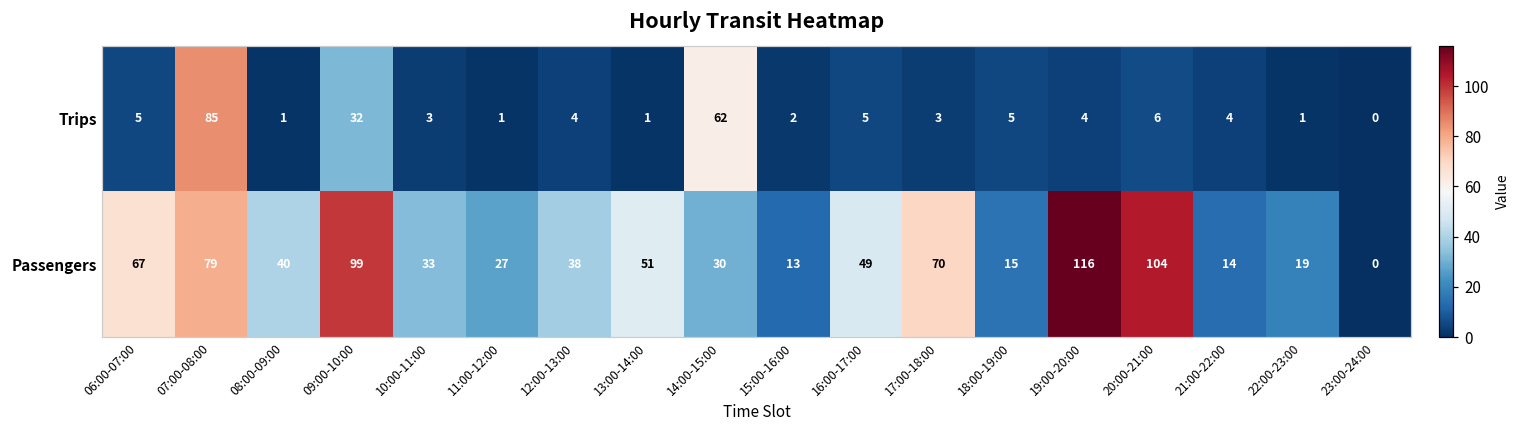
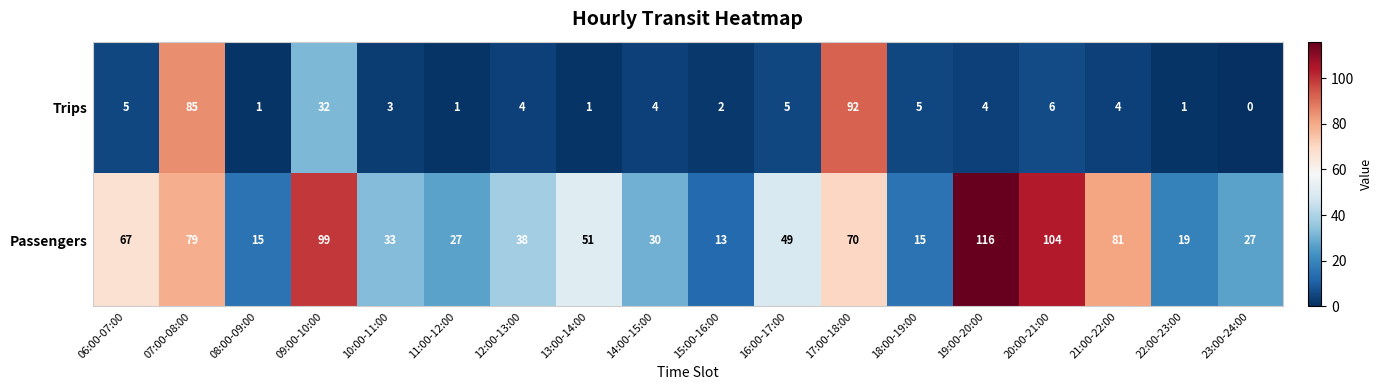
Trips, 14:00-15:00: 62 -> 4
Trips, 17:00-18:00: 3 -> 92
Passengers, 08:00-09:00: 40 -> 15
Passengers, 21:00-22:00: 14 -> 81
Passengers, 23:00-24:00: 0 -> 27
